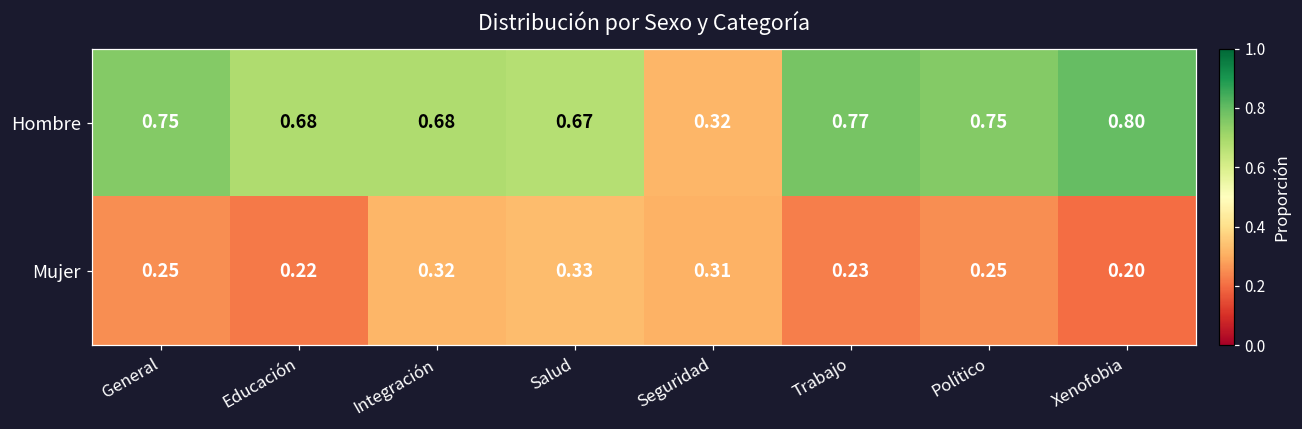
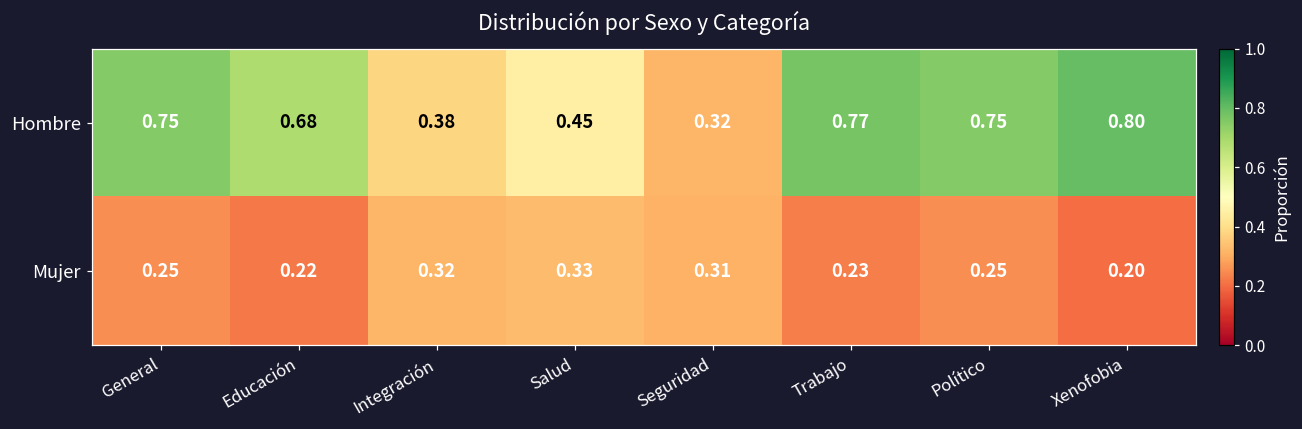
Hombre, Integración: 0.68 -> 0.38
Hombre, Salud: 0.67 -> 0.45
